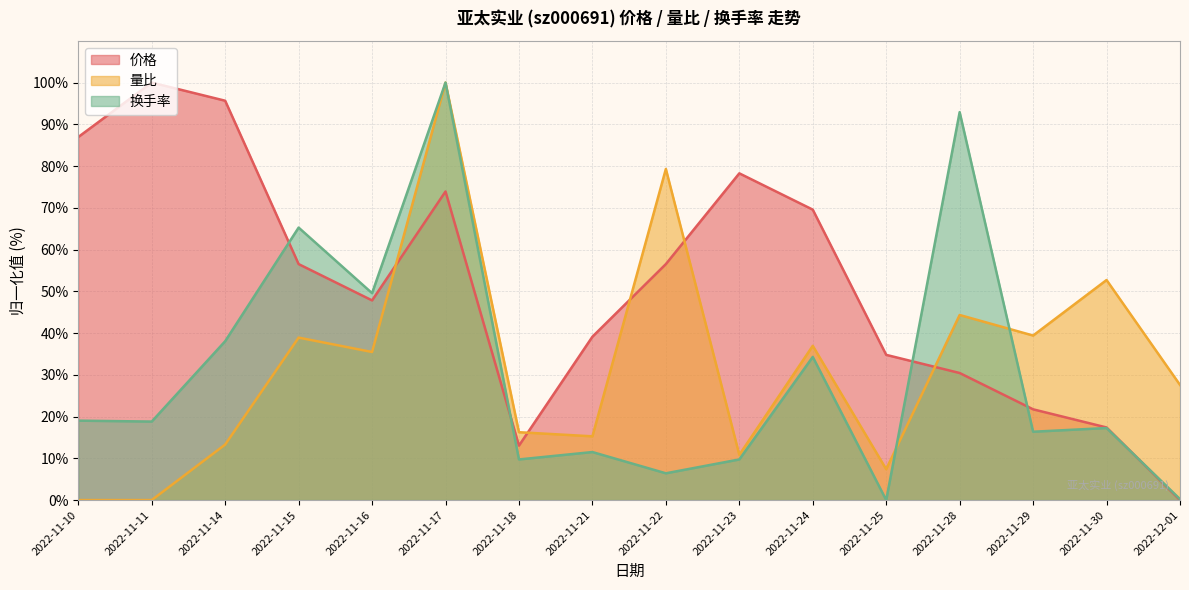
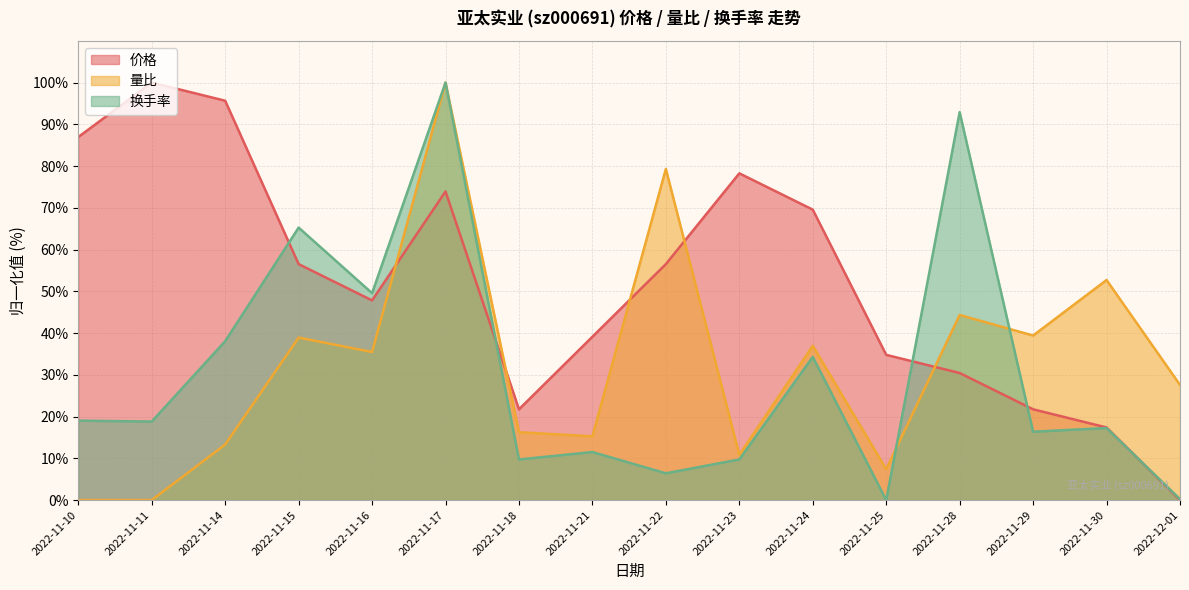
价格, 2022-11-18: 13% -> 22%
